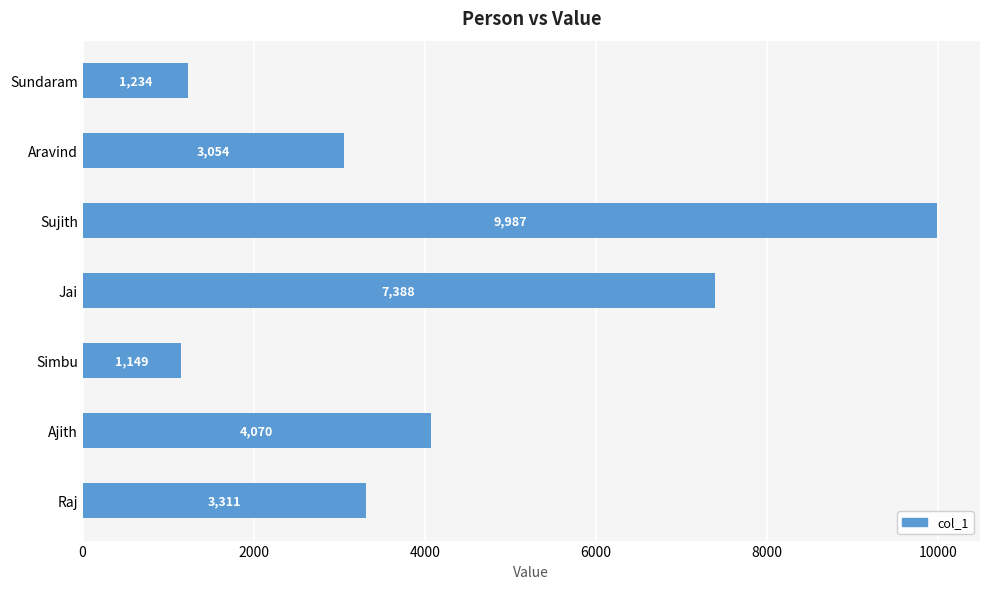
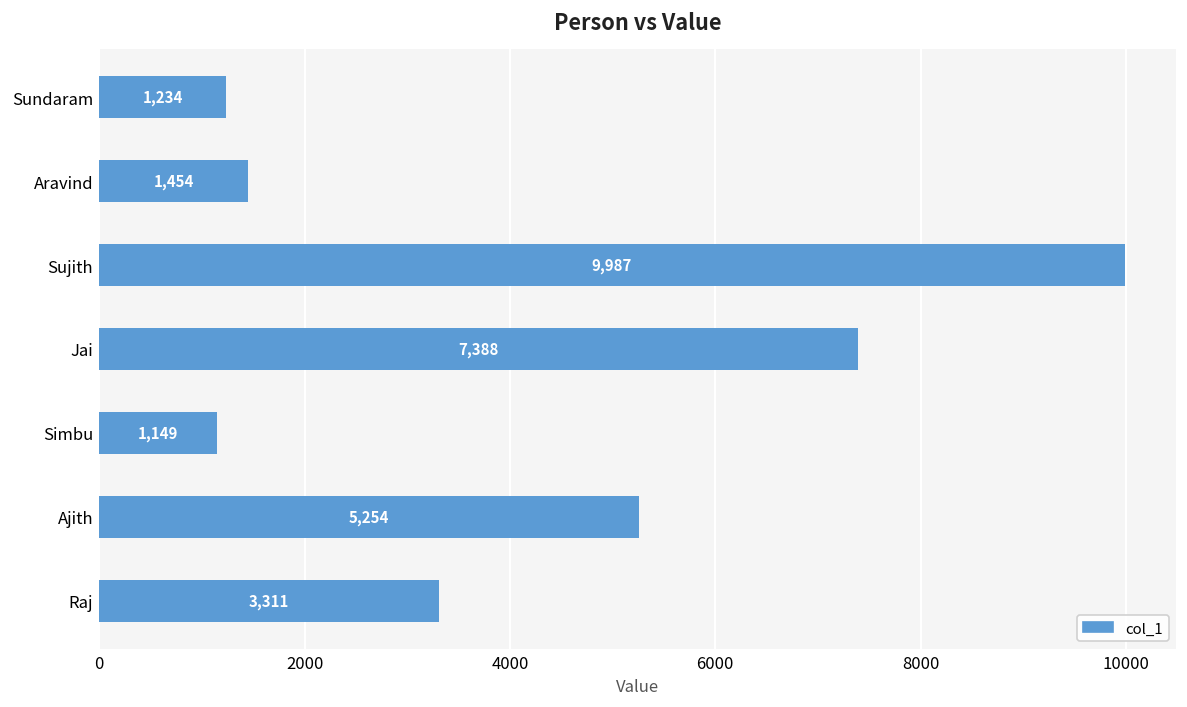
Aravind: 3,054 -> 1,454
Ajith: 4,070 -> 5,254
